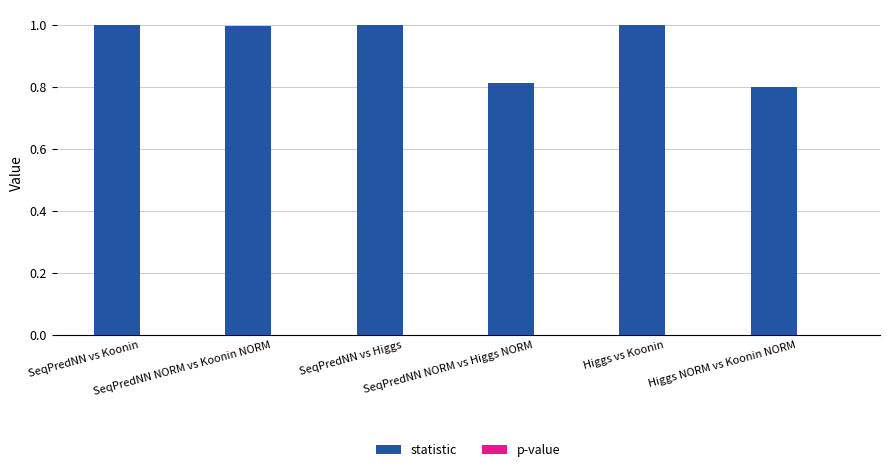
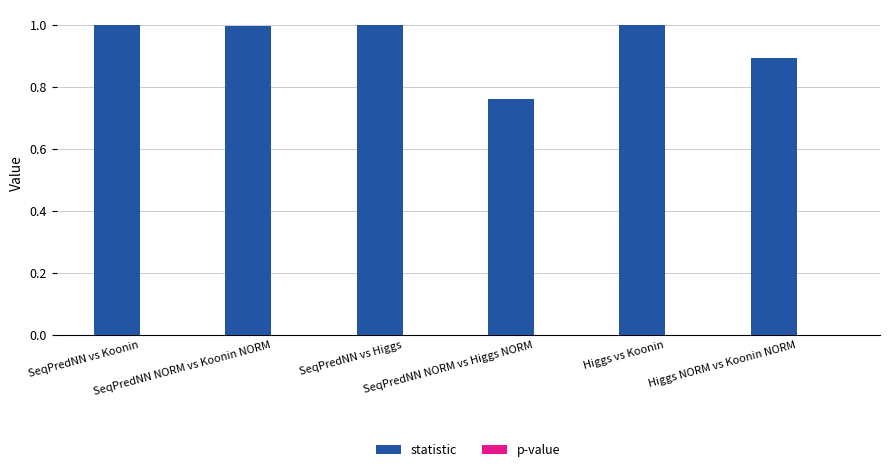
statistic, SeqPredNN NORM vs Higgs NORM: 0.81 -> 0.76
statistic, Higgs NORM vs Koonin NORM: 0.80 -> 0.89
